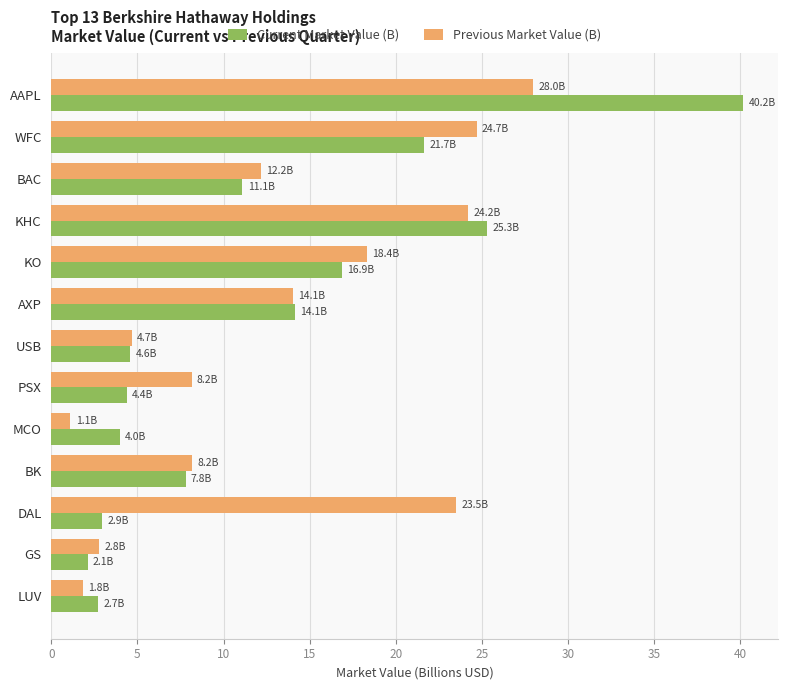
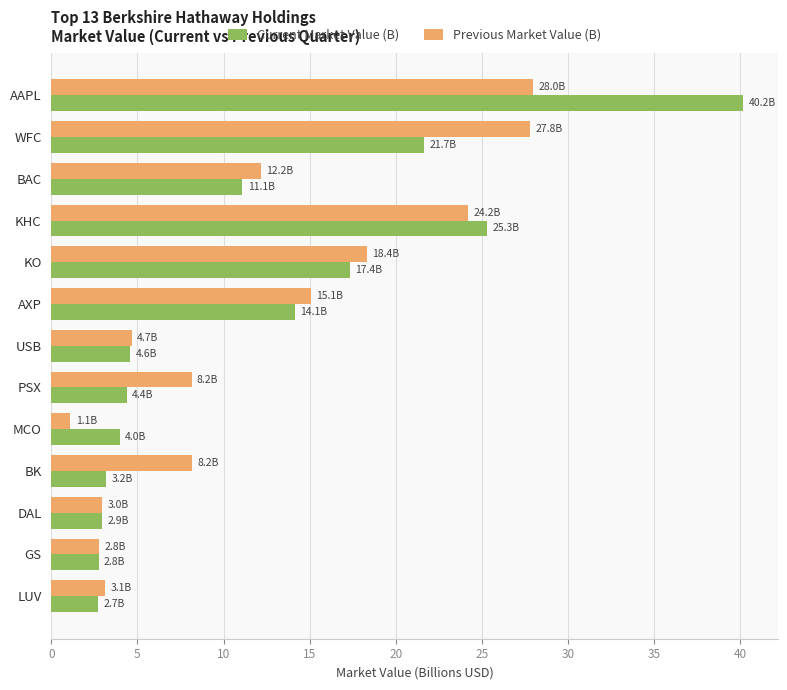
Previous Market Value (B), WFC: 24.7B -> 27.8B
Current Market Value (B), KO: 16.9B -> 17.4B
Previous Market Value (B), AXP: 14.1B -> 15.1B
Current Market Value (B), BK: 7.8B -> 3.2B
Previous Market Value (B), DAL: 23.5B -> 3.0B
Current Market Value (B), GS: 2.1B -> 2.8B
Previous Market Value (B), LUV: 1.8B -> 3.1B
